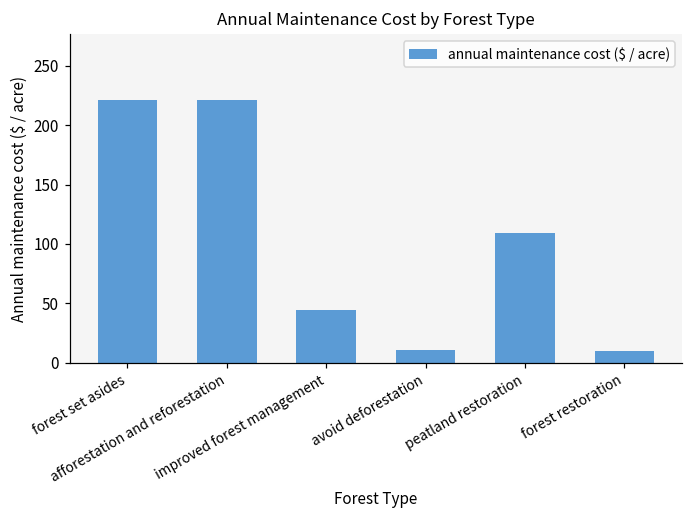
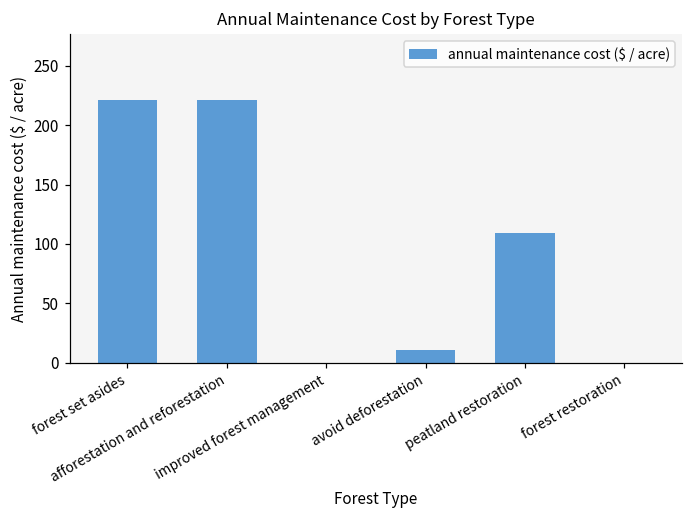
improved forest management: 44 -> 0
forest restoration: 10 -> 0
